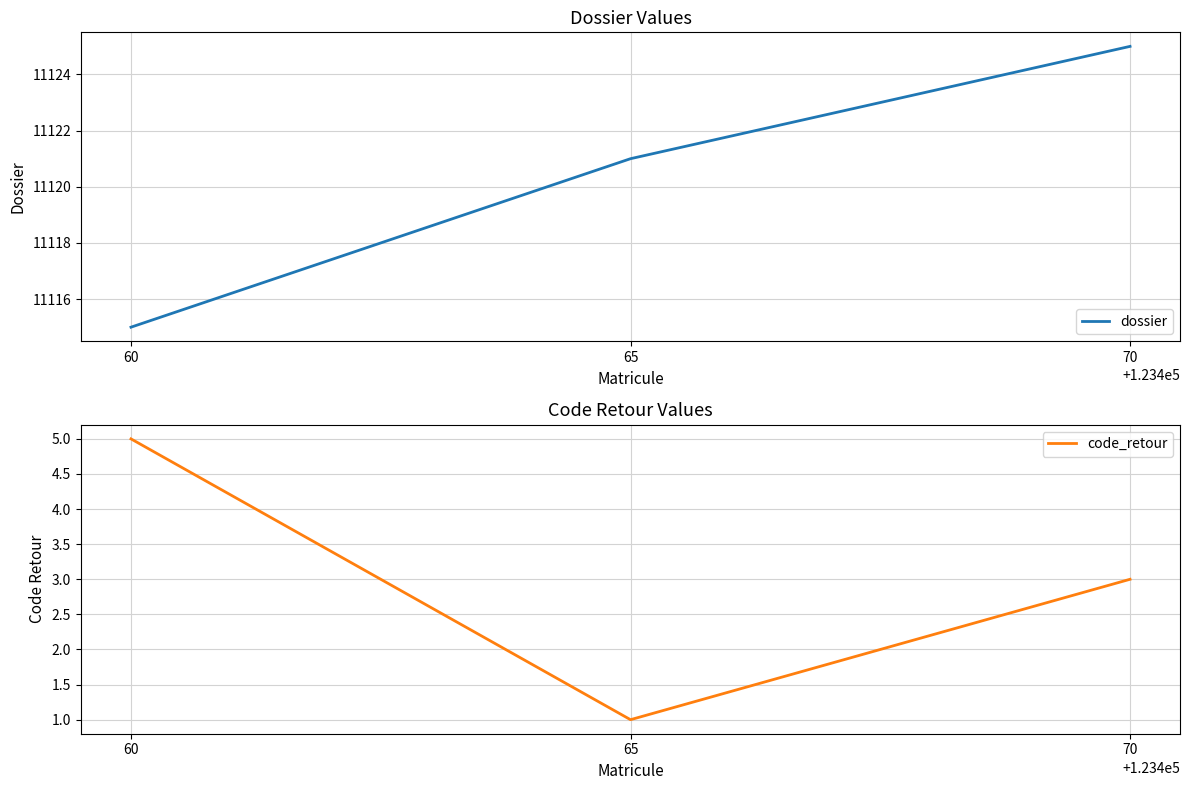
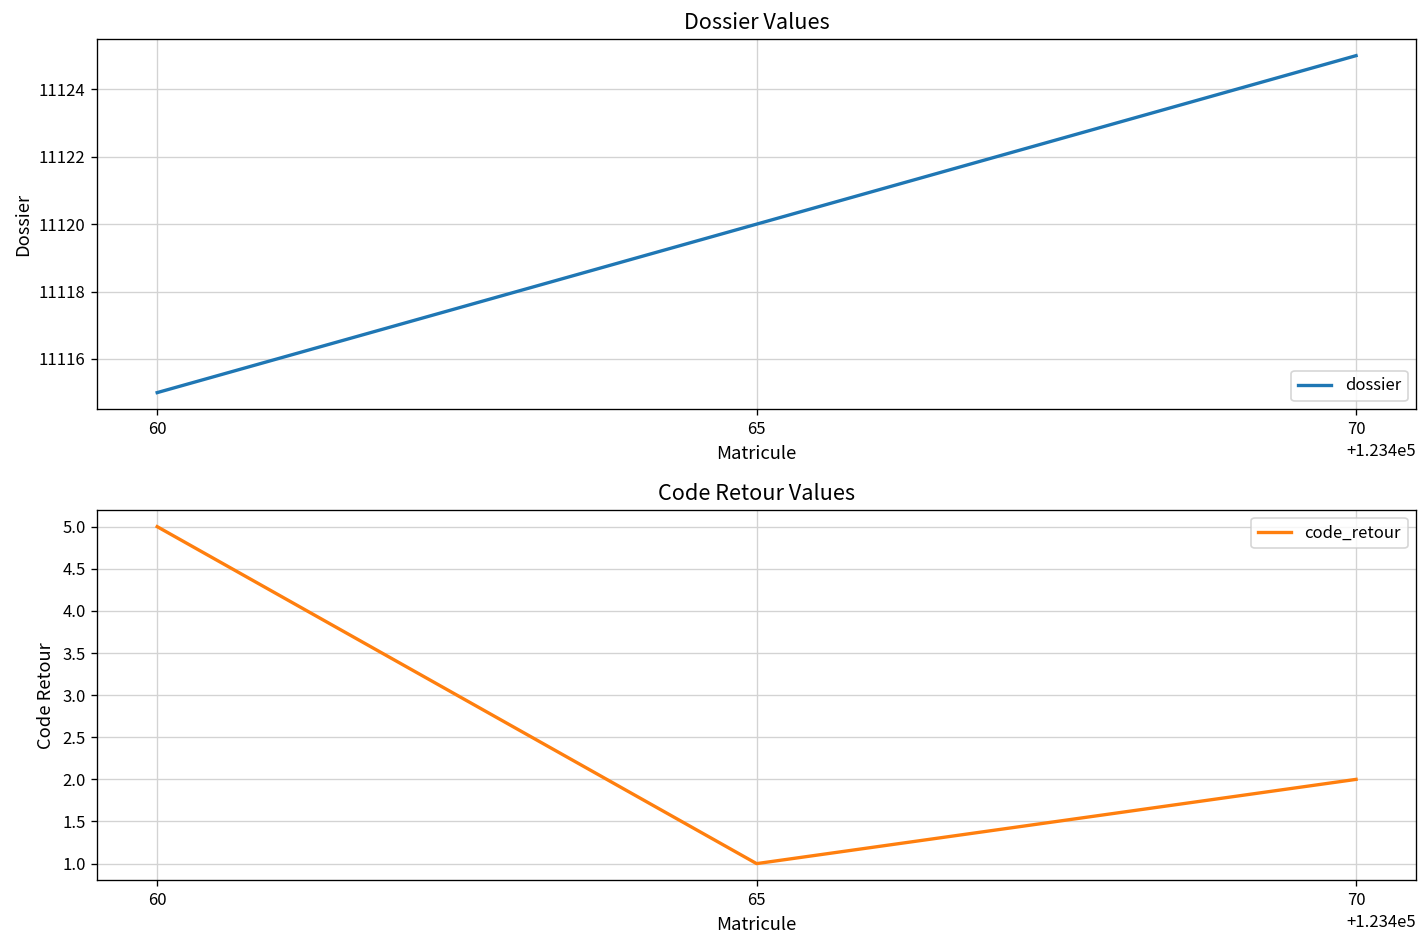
Dossier Values, 65: 11121 -> 11120
Code Retour Values, 70: 3 -> 2
